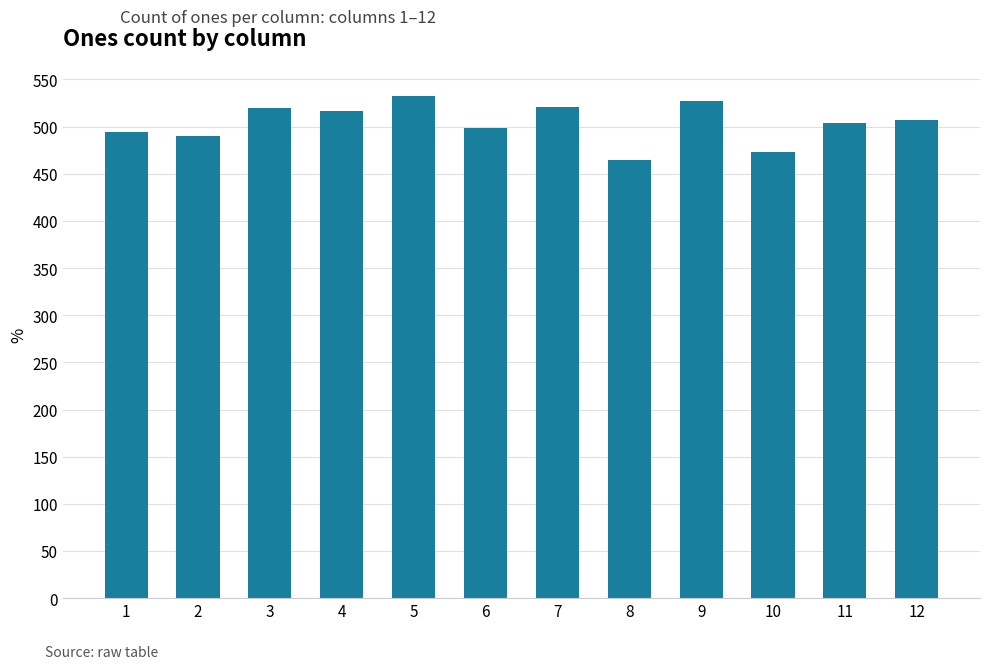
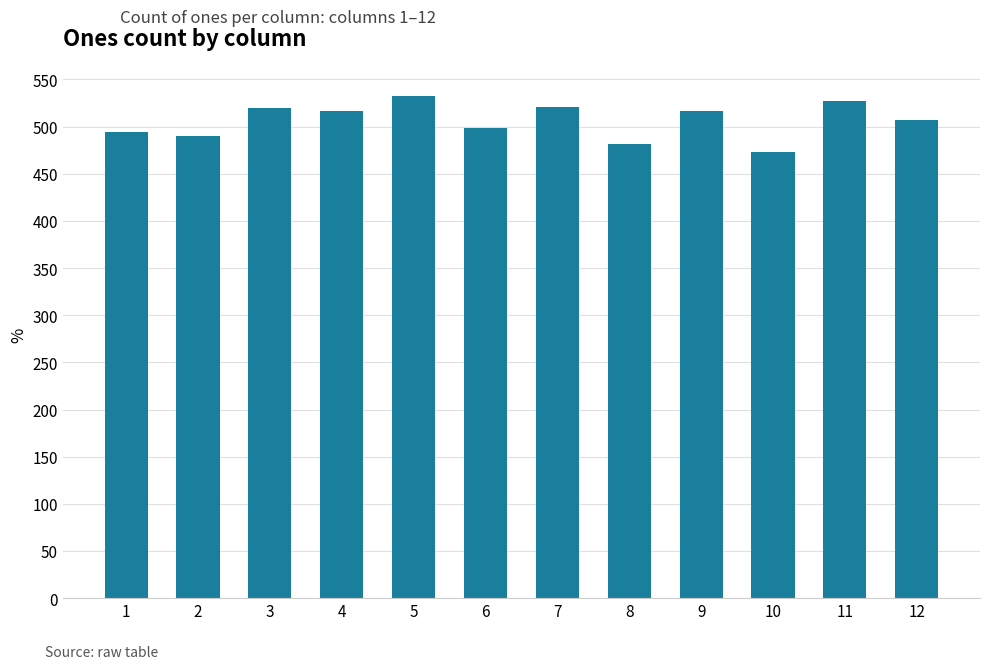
8: 470 -> 480
9: 530 -> 520
11: 500 -> 530
